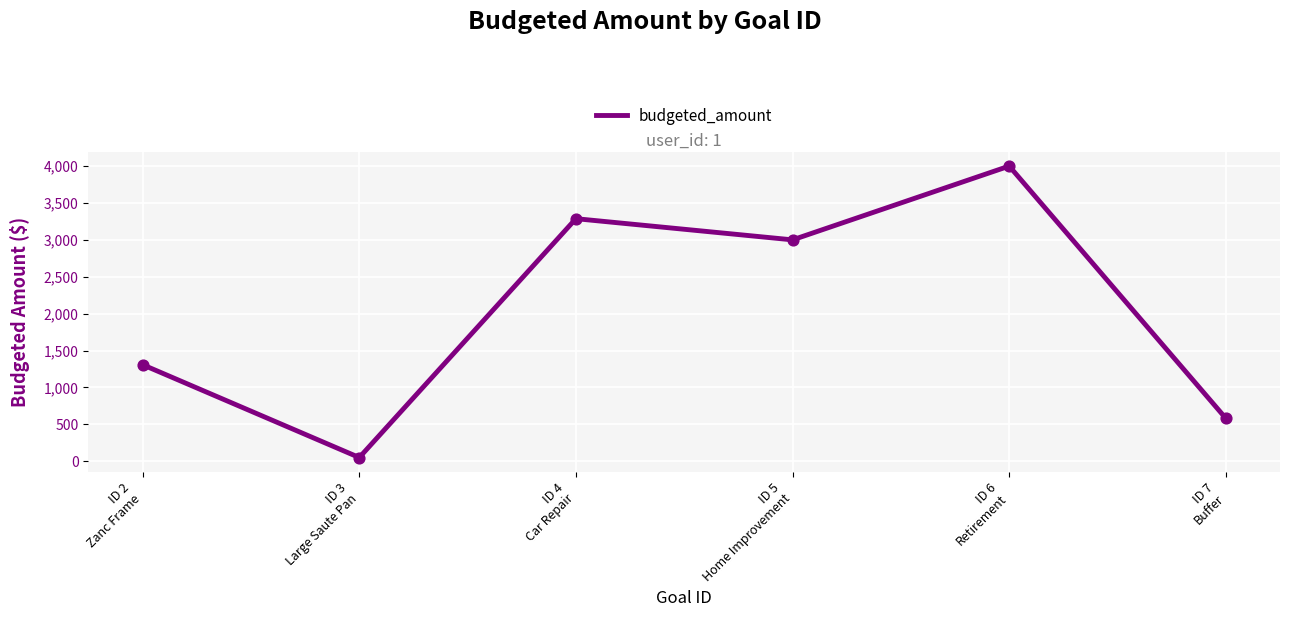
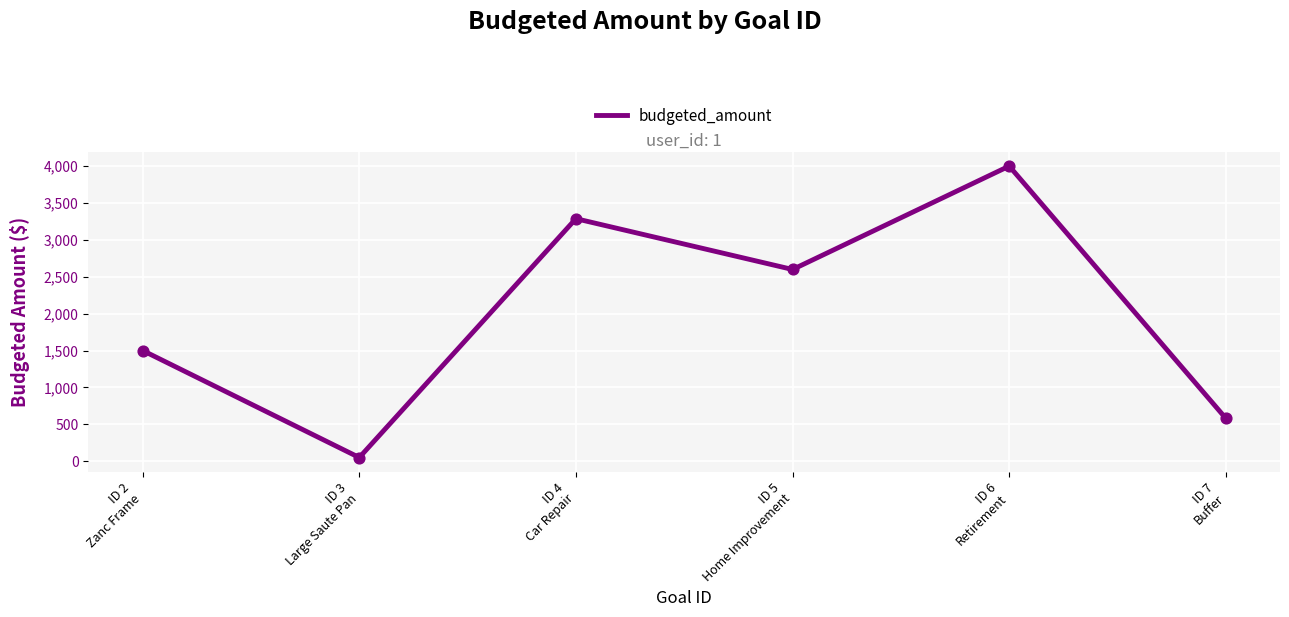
ID 2 Zanc Frame: 1,300 -> 1,500
ID 5 Home Improvement: 3,000 -> 2,600
